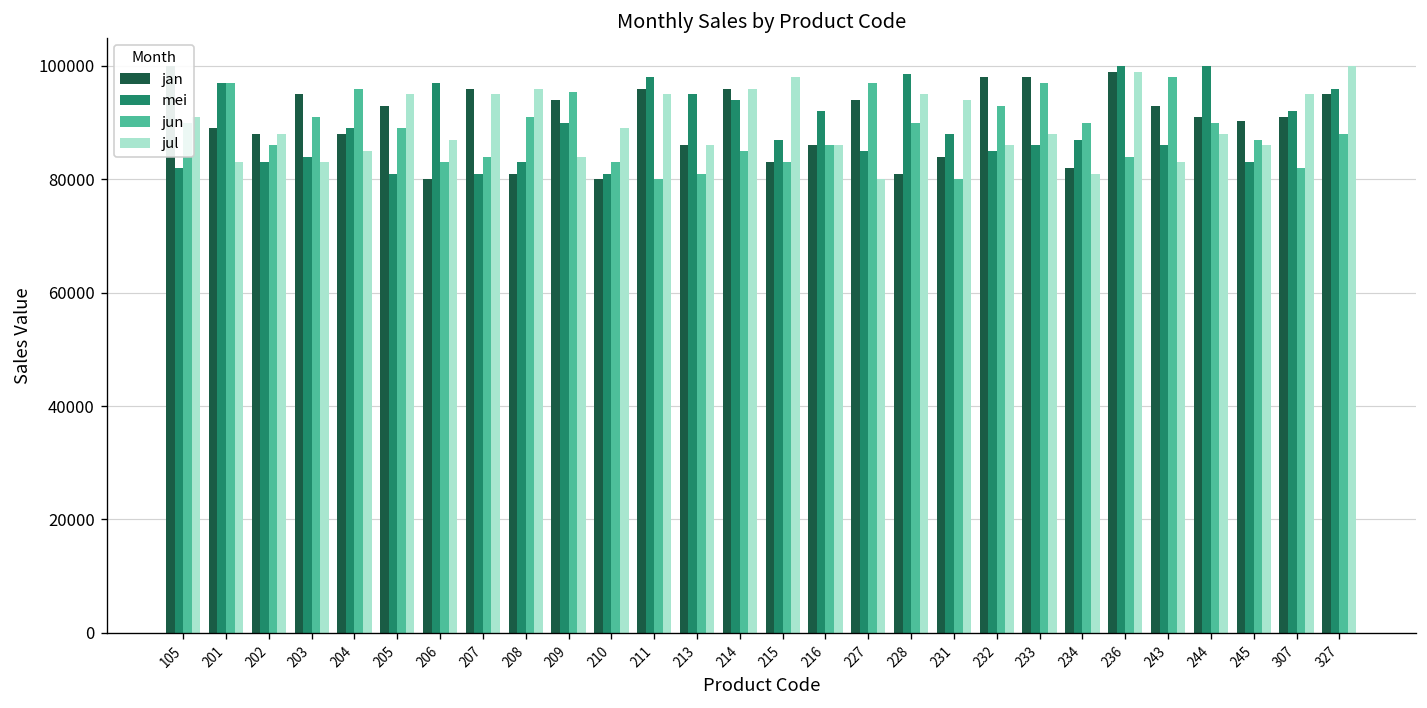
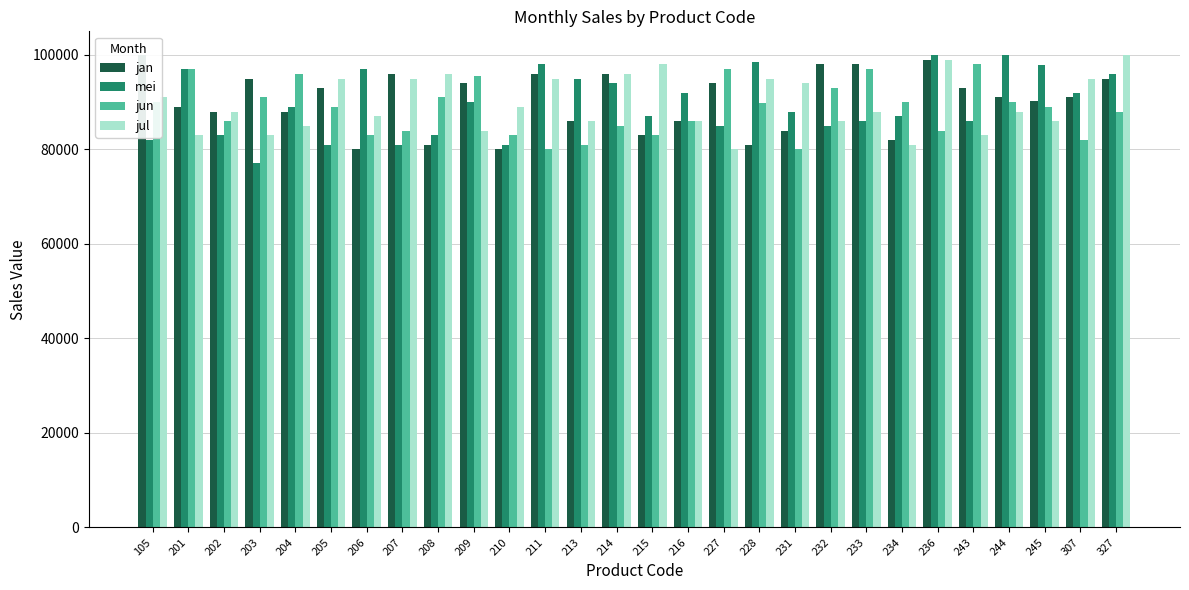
mei, 203: 84000 -> 77000
mei, 245: 83000 -> 98000
jun, 245: 87000 -> 89000
